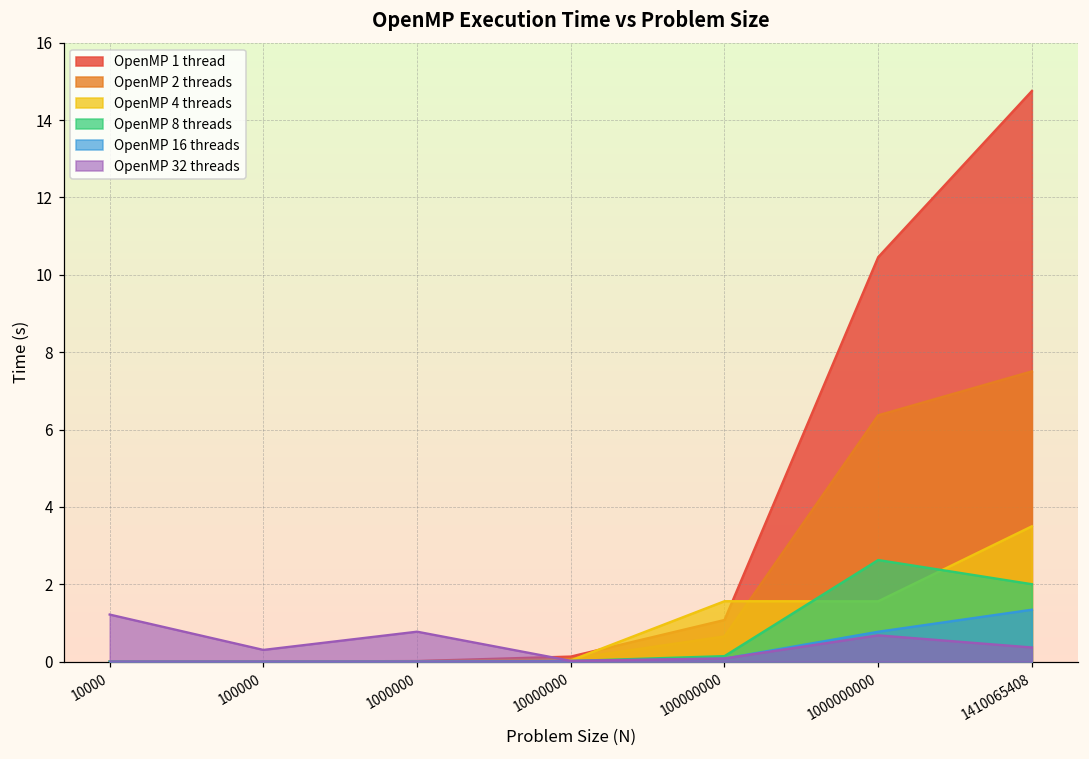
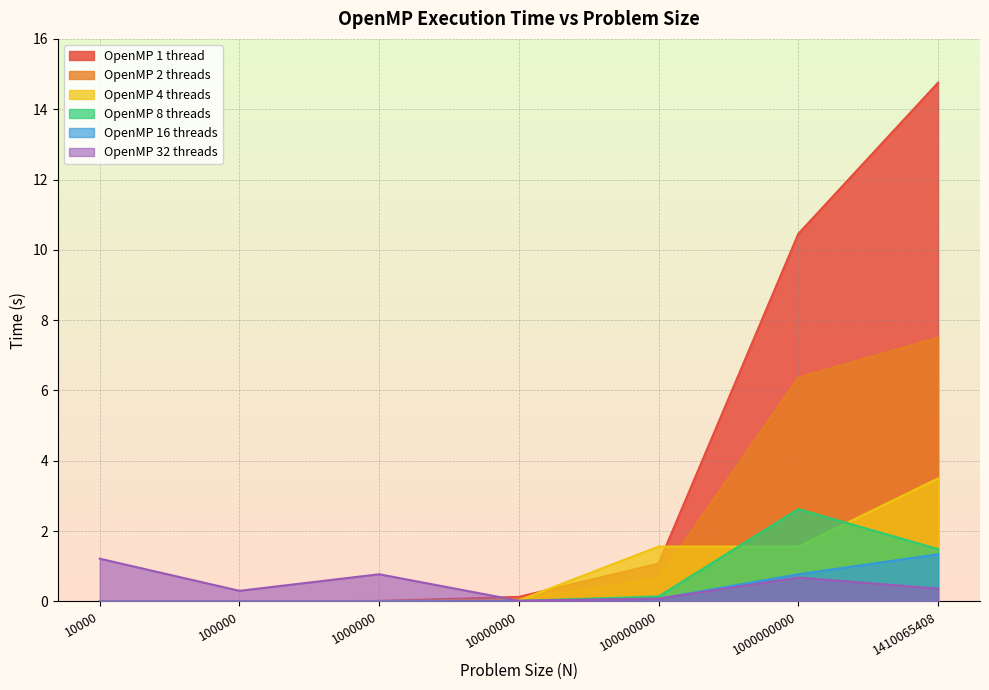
OpenMP 8 threads, 1410065408: 2.0 -> 1.5
